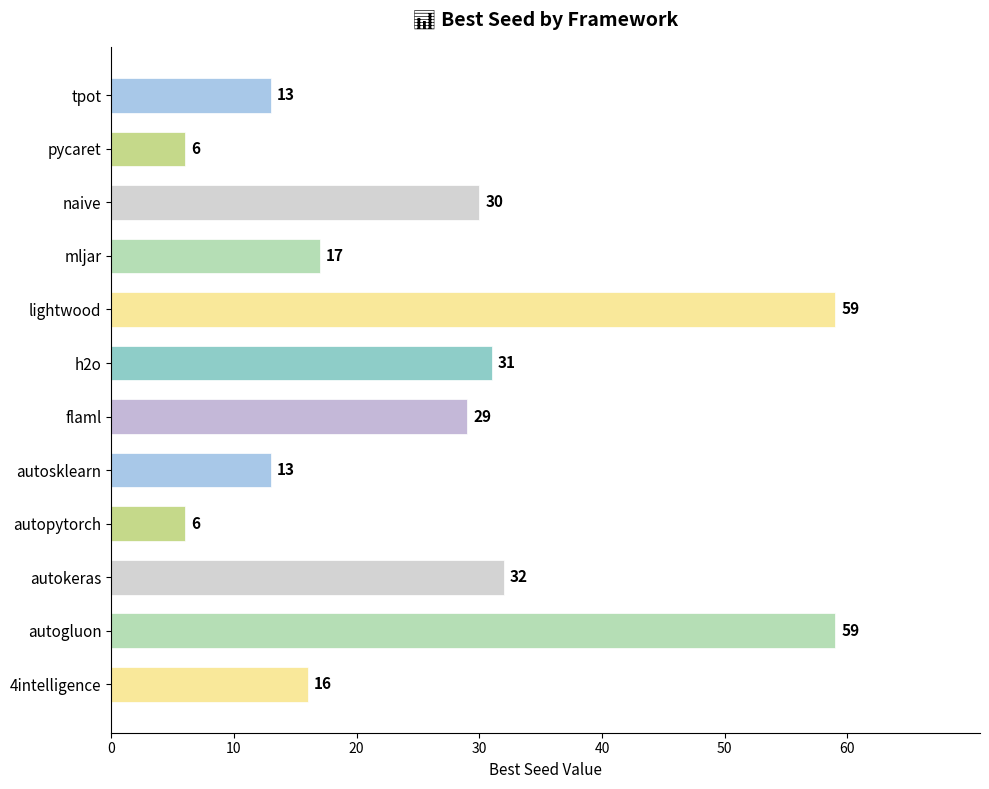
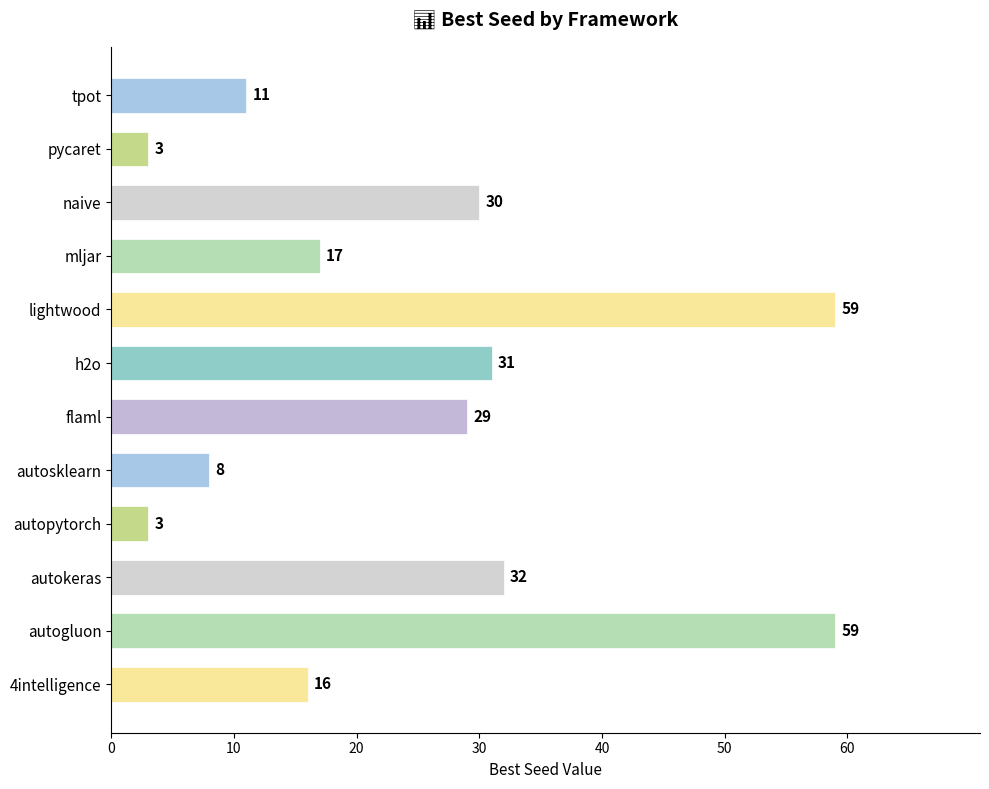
tpot: 13 -> 11
pycaret: 6 -> 3
autosklearn: 13 -> 8
autopytorch: 6 -> 3
